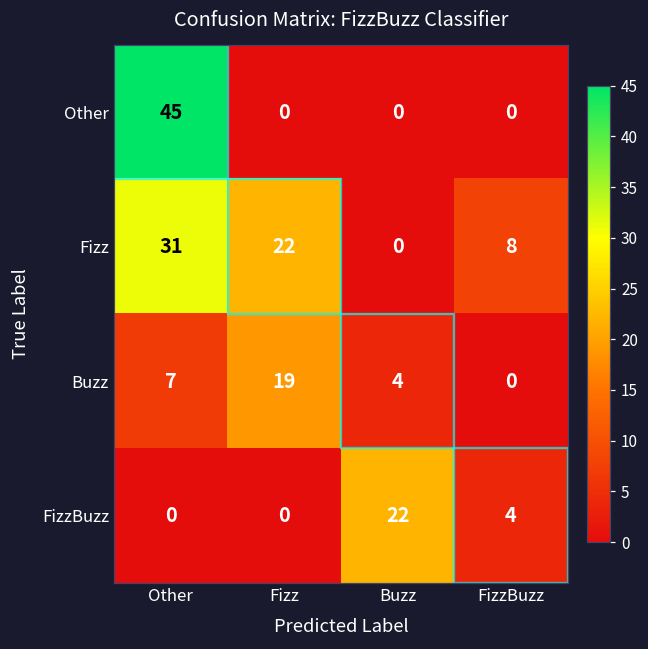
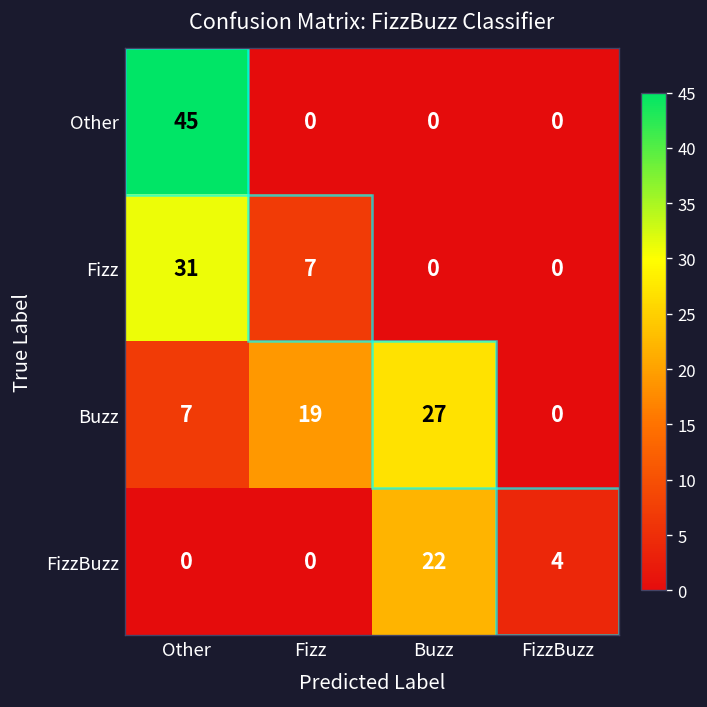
Fizz, Fizz: 22 -> 7
Fizz, FizzBuzz: 8 -> 0
Buzz, Buzz: 4 -> 27
